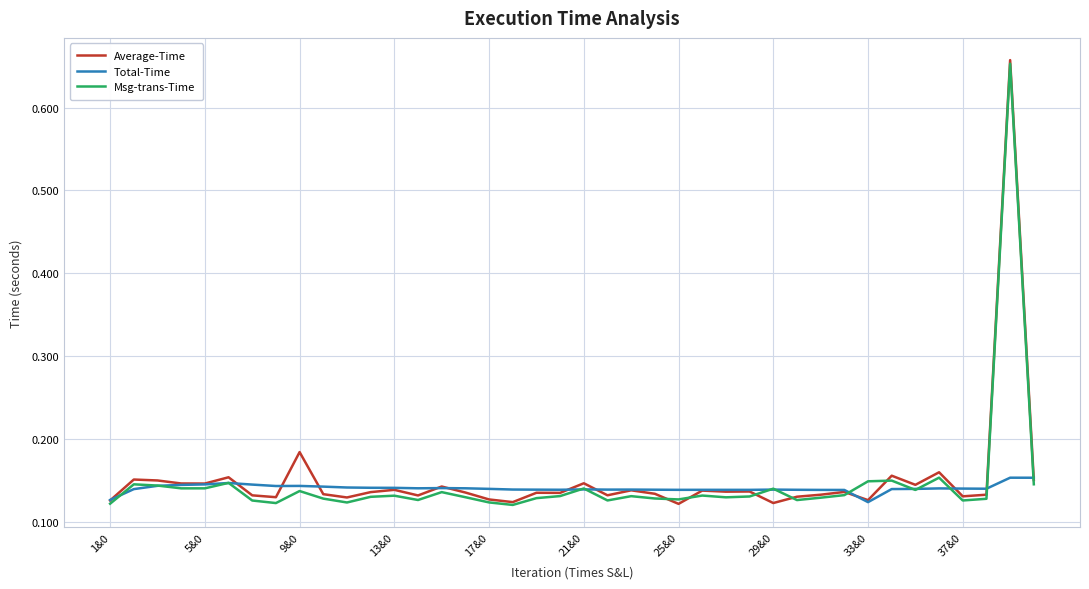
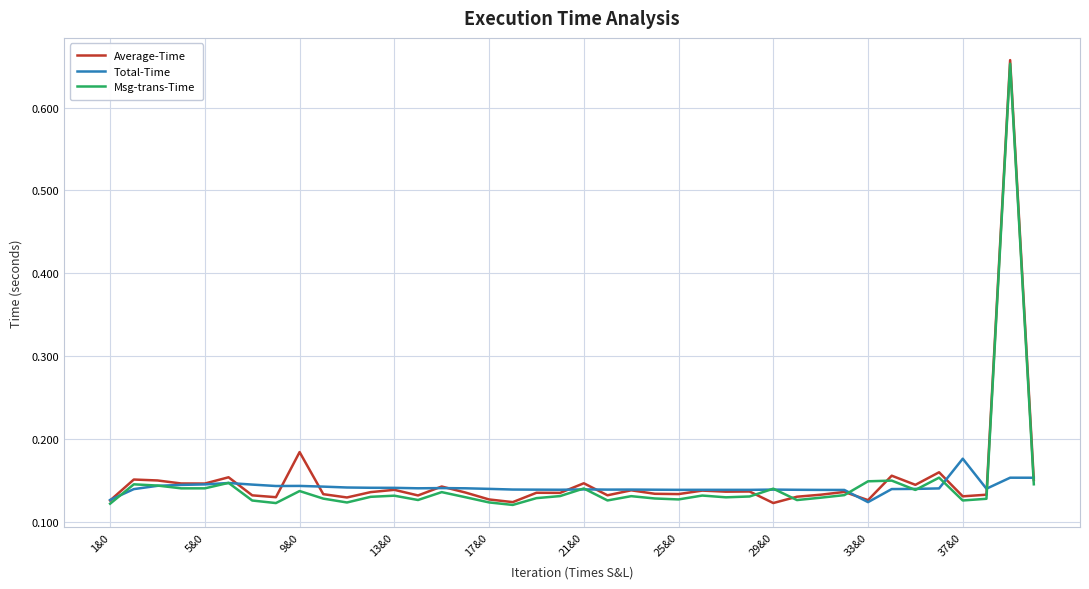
Average-Time, 25&0: 0.12 -> 0.13
Total-Time, 37&0: 0.14 -> 0.18
